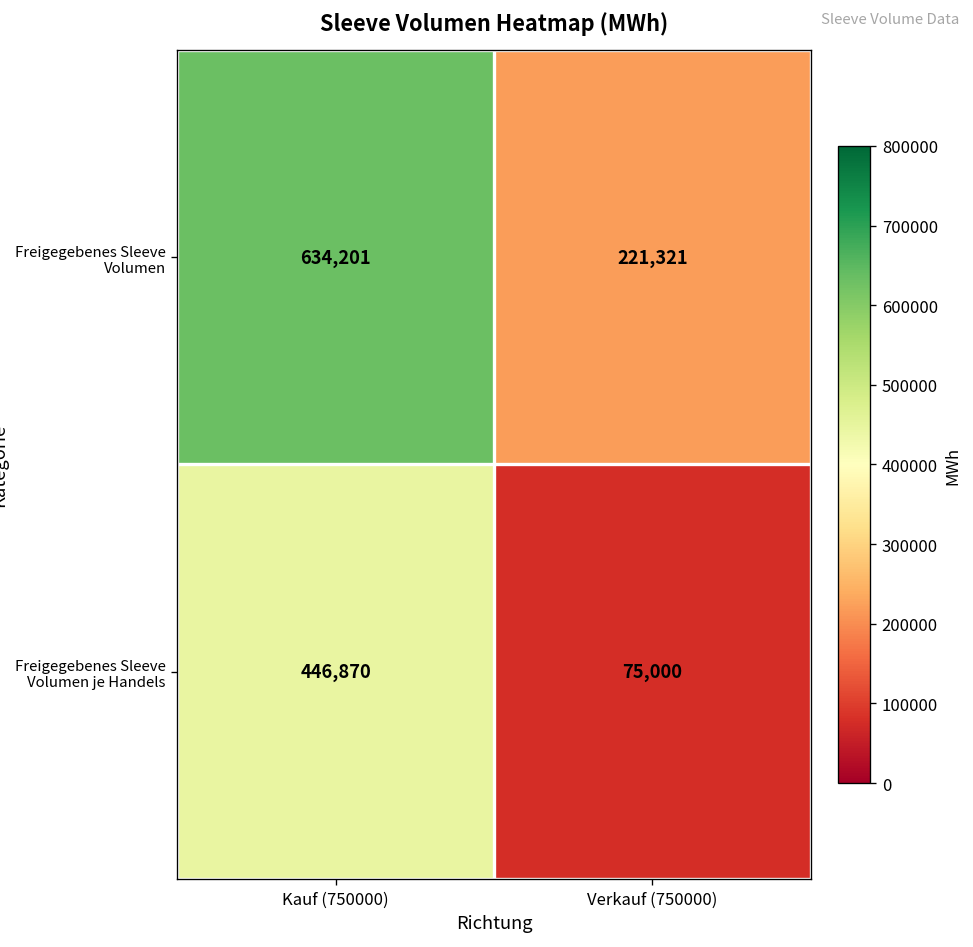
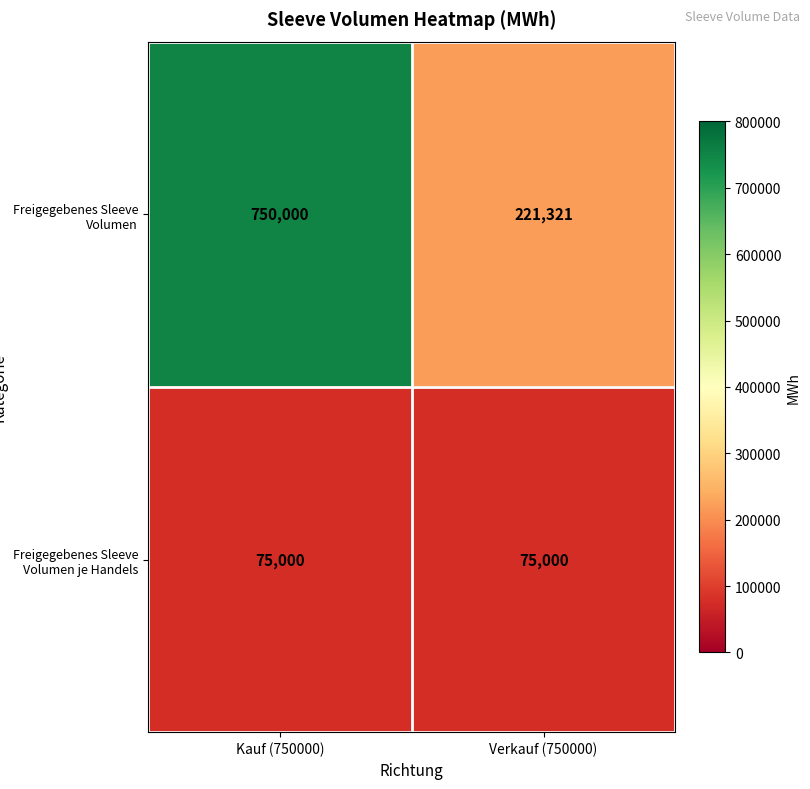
Freigegebenes Sleeve Volumen, Kauf (750000): 634,201 -> 750,000
Freigegebenes Sleeve Volumen je Handels, Kauf (750000): 446,870 -> 75,000
